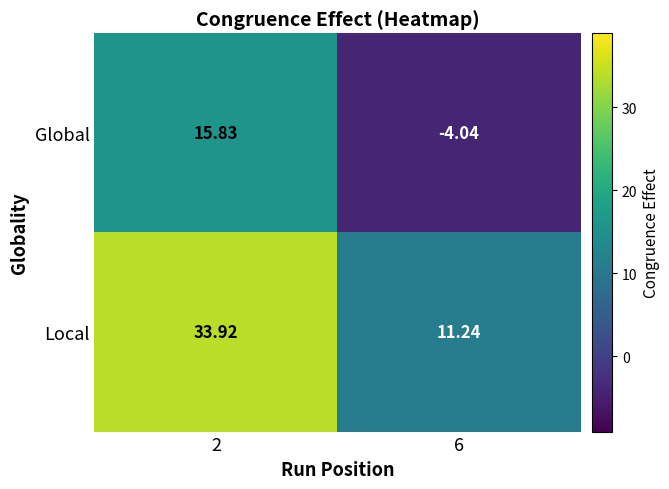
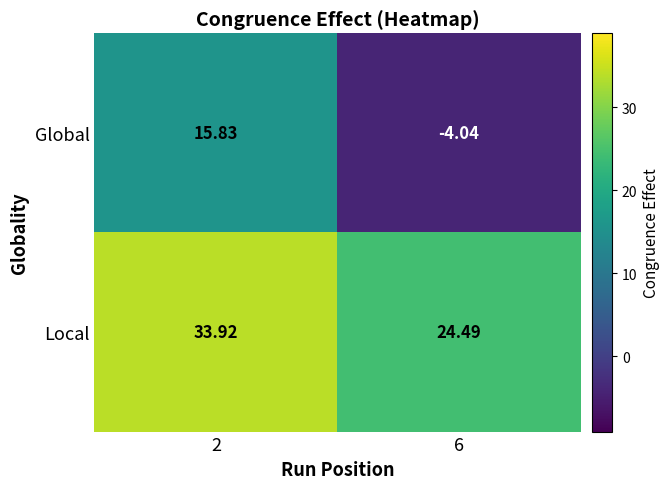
Local, 6: 11.24 -> 24.49
